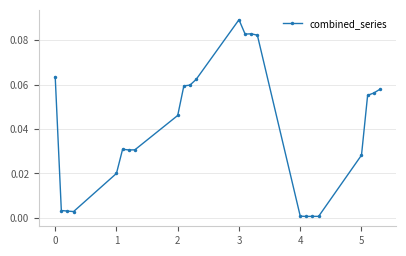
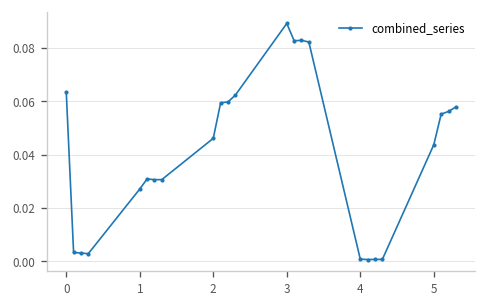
1: 0.020 -> 0.027
5: 0.028 -> 0.044
